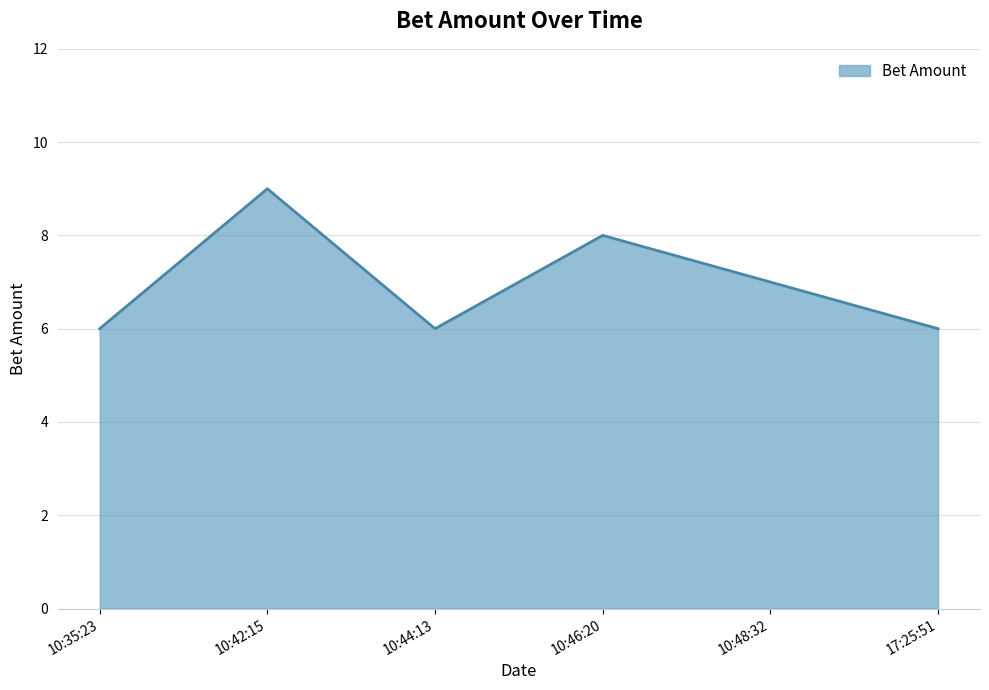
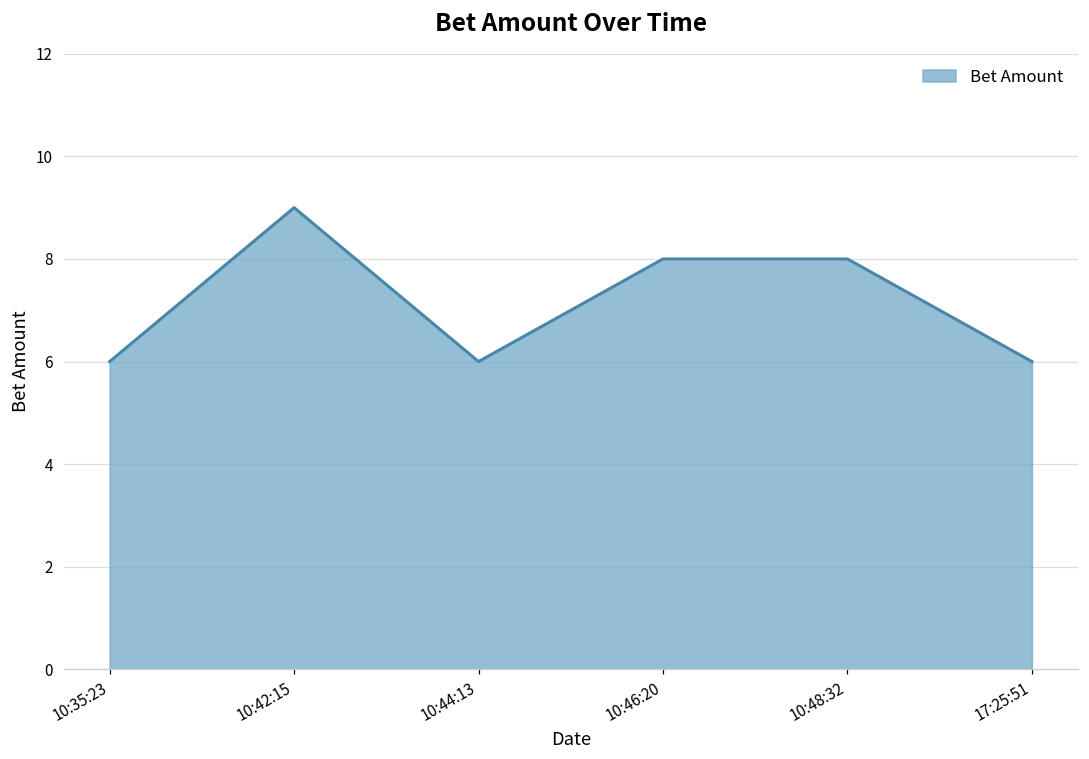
10:48:32: 7 -> 8
